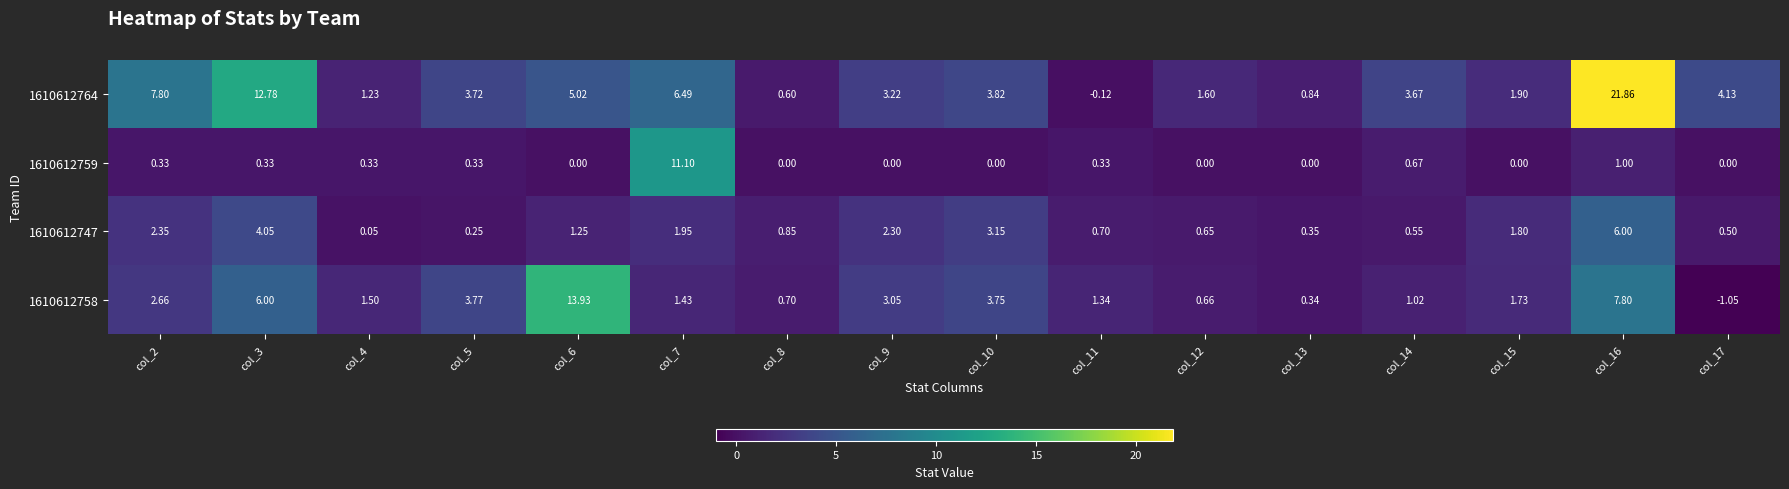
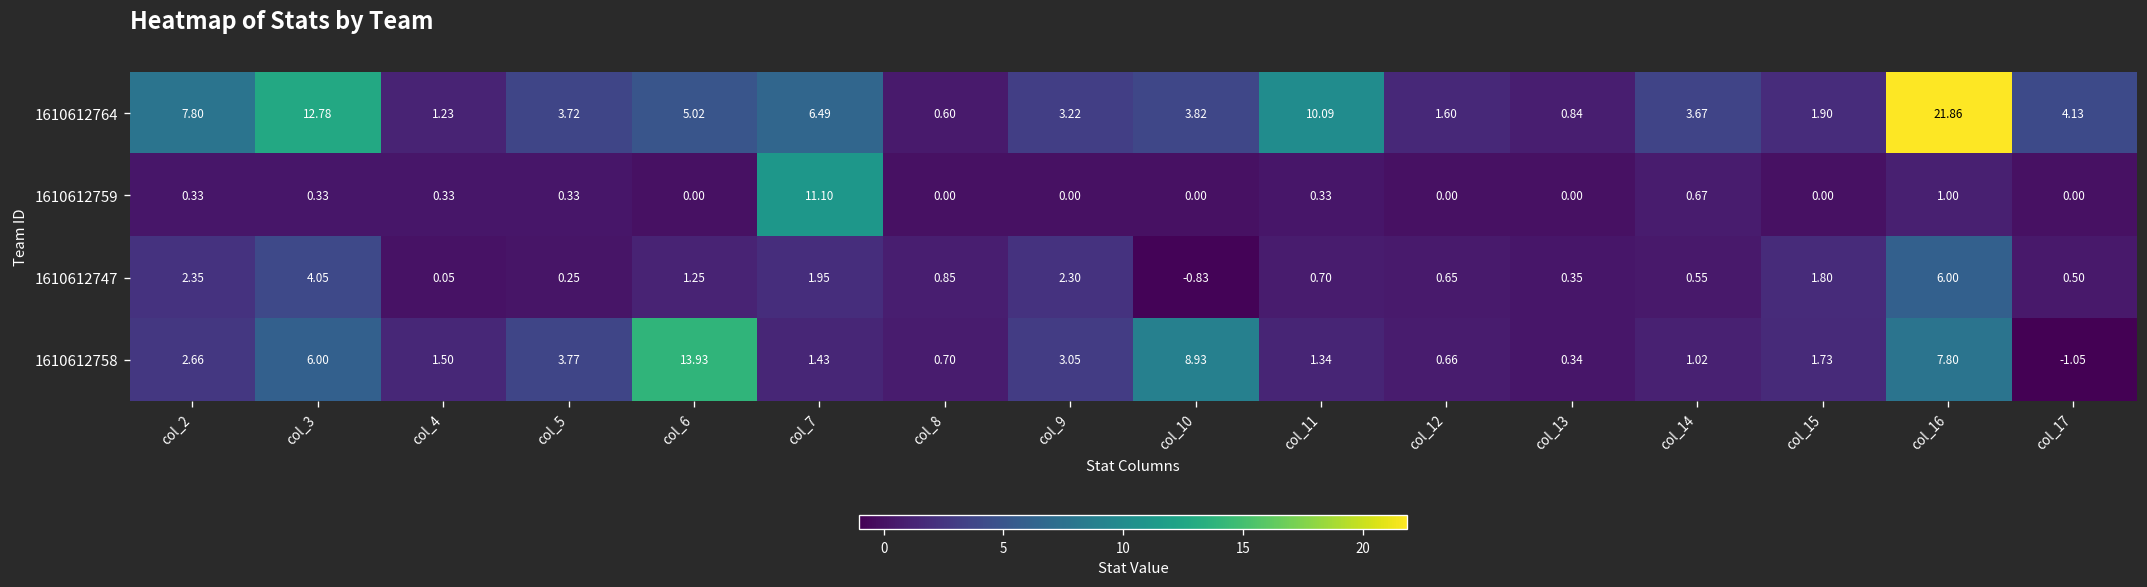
1610612764, col_11: -0.12 -> 10.09
1610612747, col_10: 3.15 -> -0.83
1610612758, col_10: 3.75 -> 8.93
